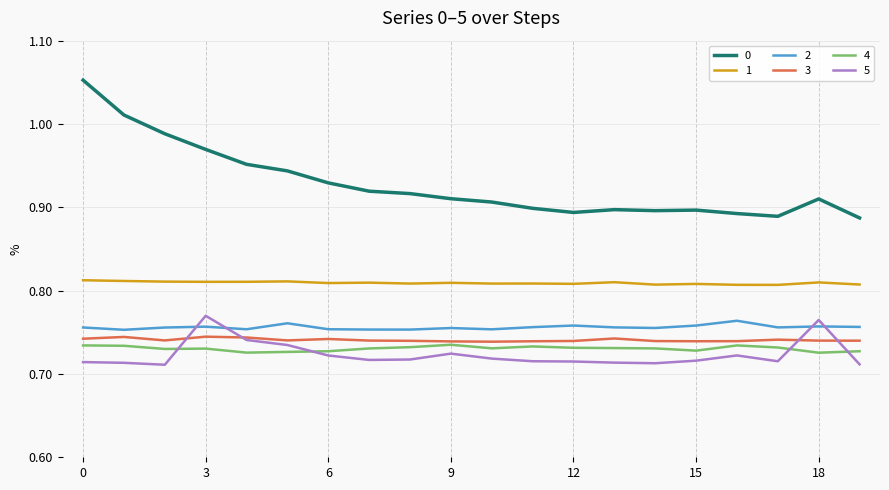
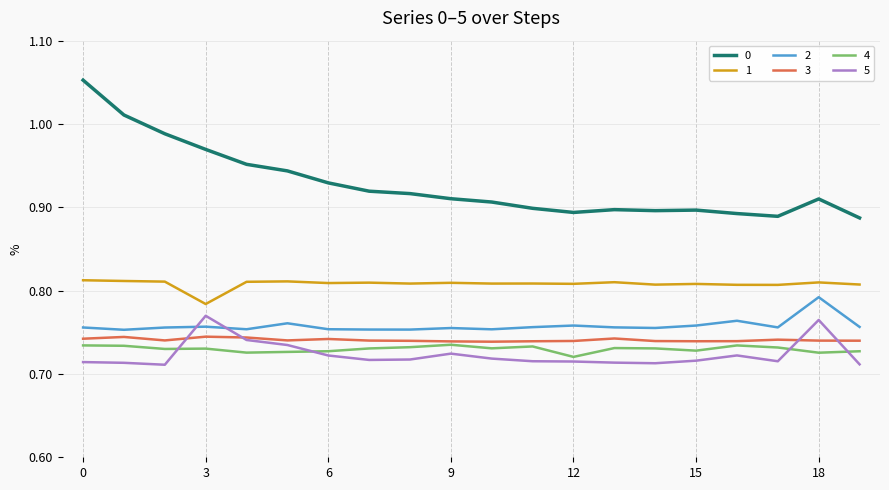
1, 3: 0.81 -> 0.78
4, 12: 0.73 -> 0.72
2, 18: 0.76 -> 0.79
